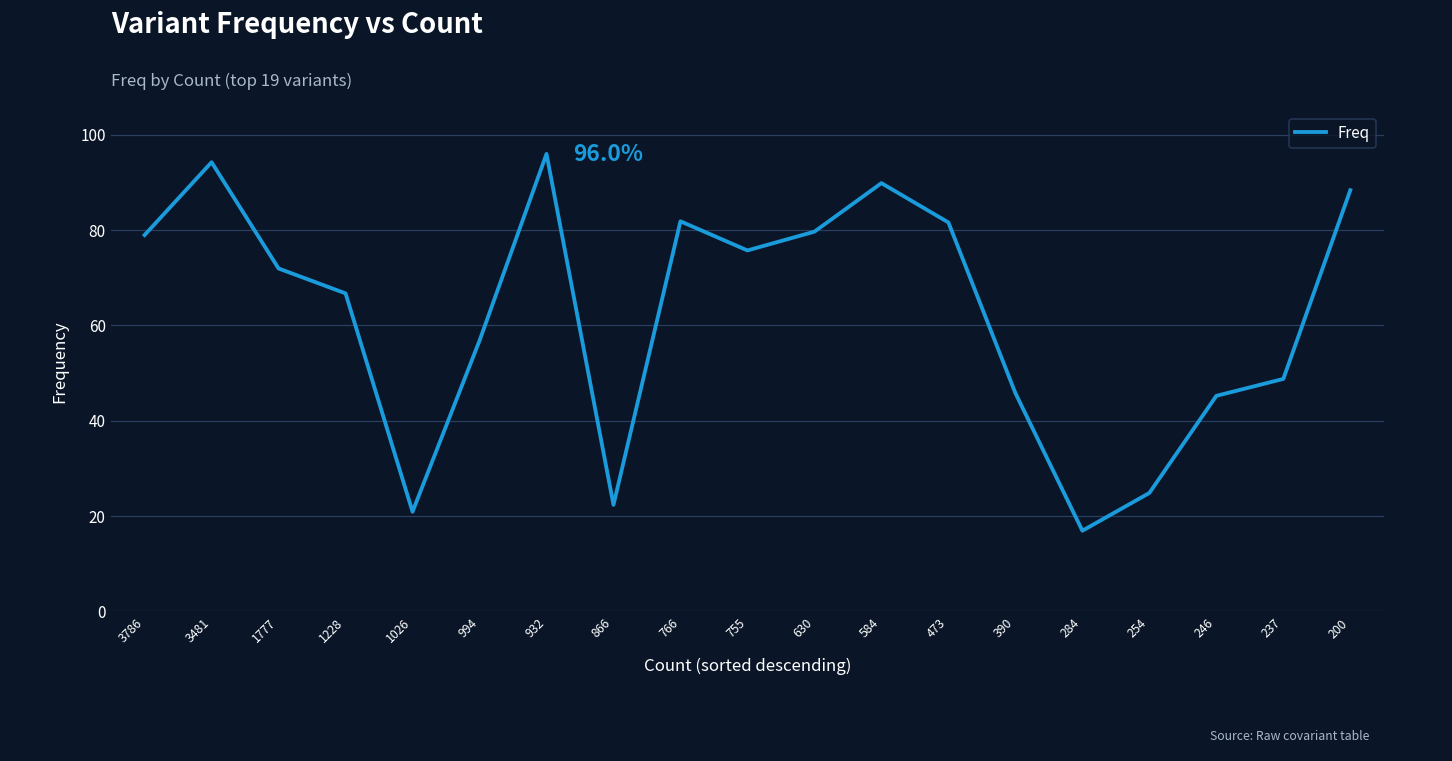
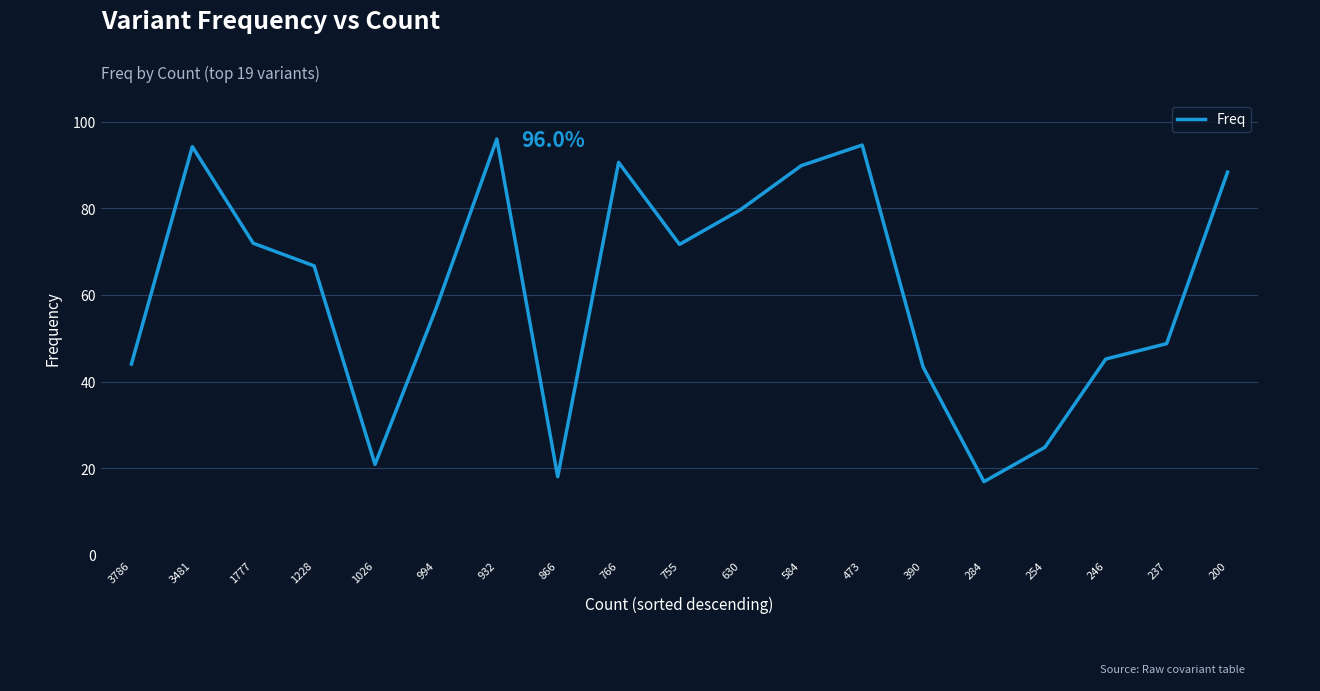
3786: 79 -> 44
866: 22 -> 18
766: 82 -> 91
755: 76 -> 72
473: 82 -> 95
390: 46 -> 43
